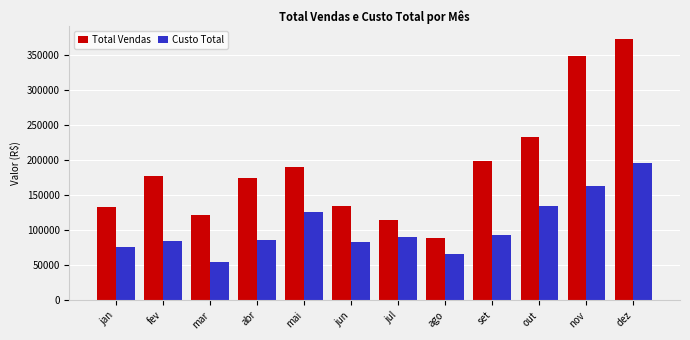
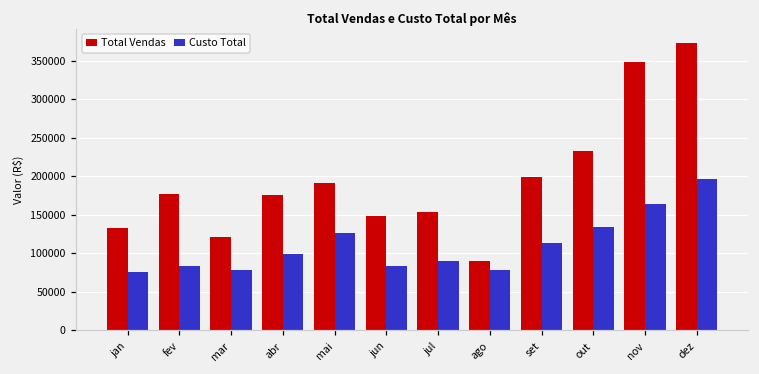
Custo Total, mar: 60000 -> 80000
Custo Total, abr: 90000 -> 100000
Total Vendas, jun: 130000 -> 150000
Total Vendas, jul: 110000 -> 150000
Custo Total, ago: 70000 -> 80000
Custo Total, set: 90000 -> 110000
